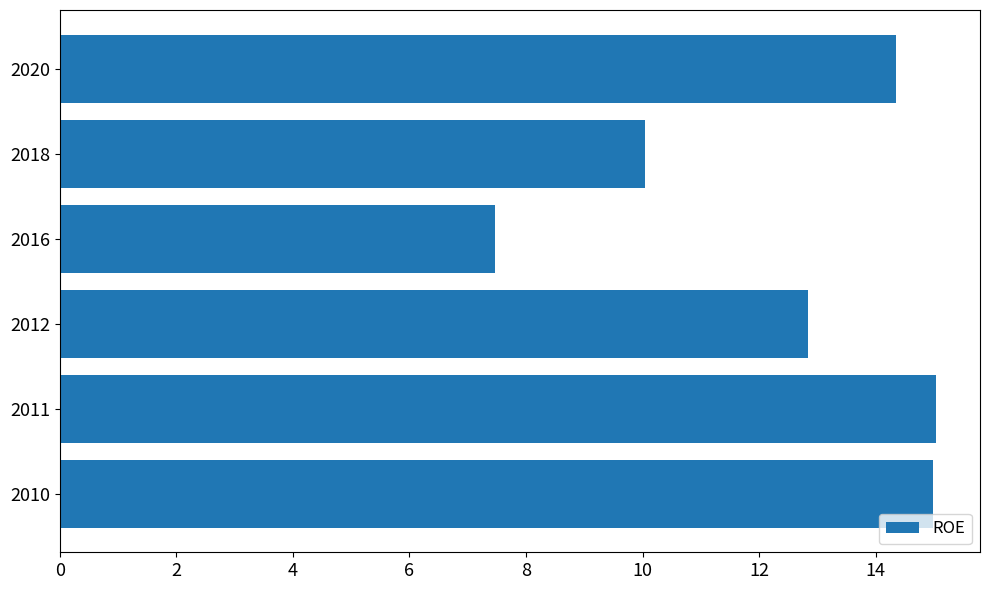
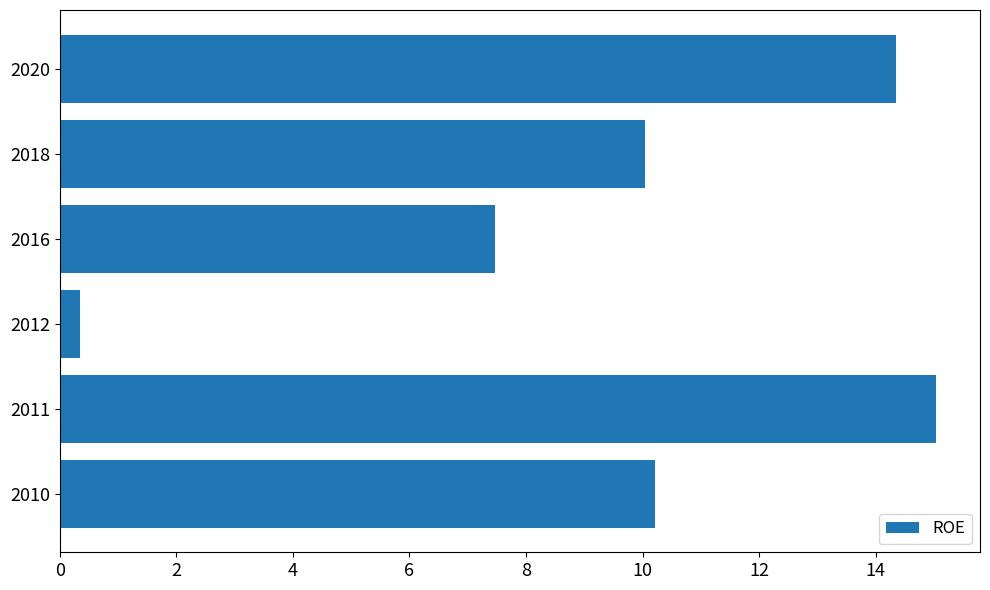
2012: 12.8 -> 0.3
2010: 15.0 -> 10.2
